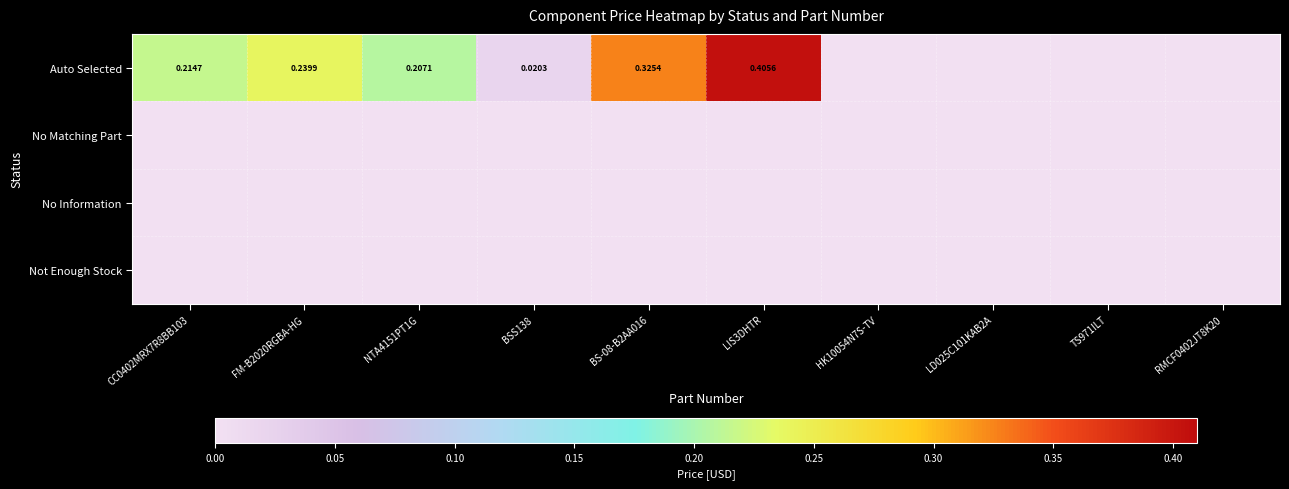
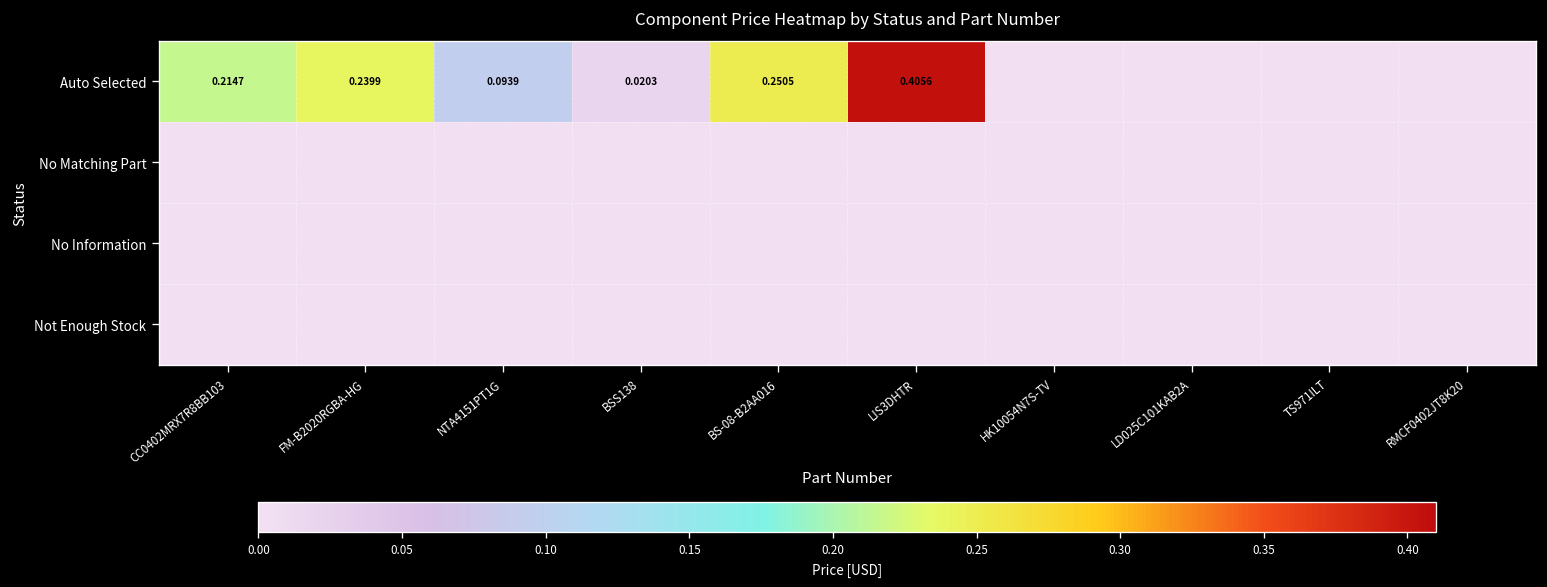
Auto Selected, NTA4151PT1G: 0.2071 -> 0.0939
Auto Selected, BS-08-B2AA016: 0.3254 -> 0.2505
